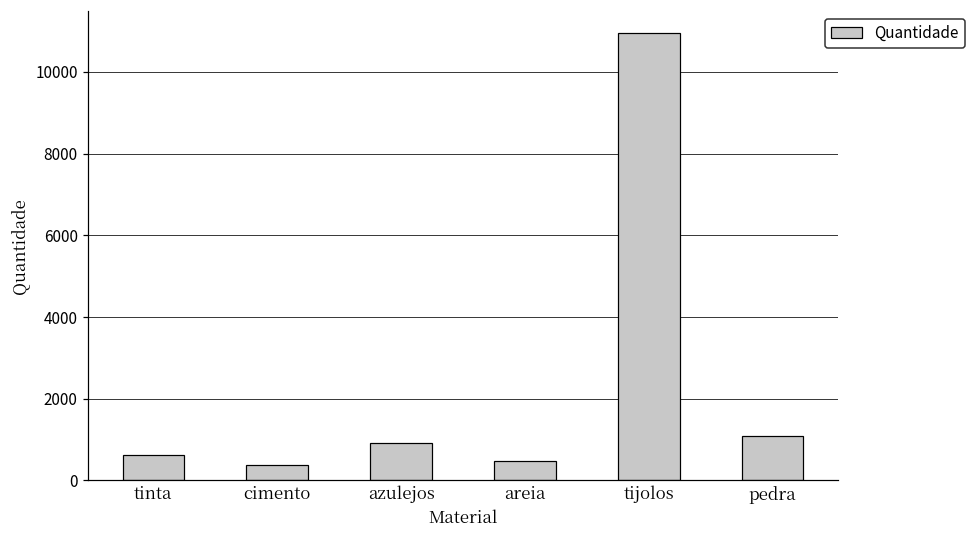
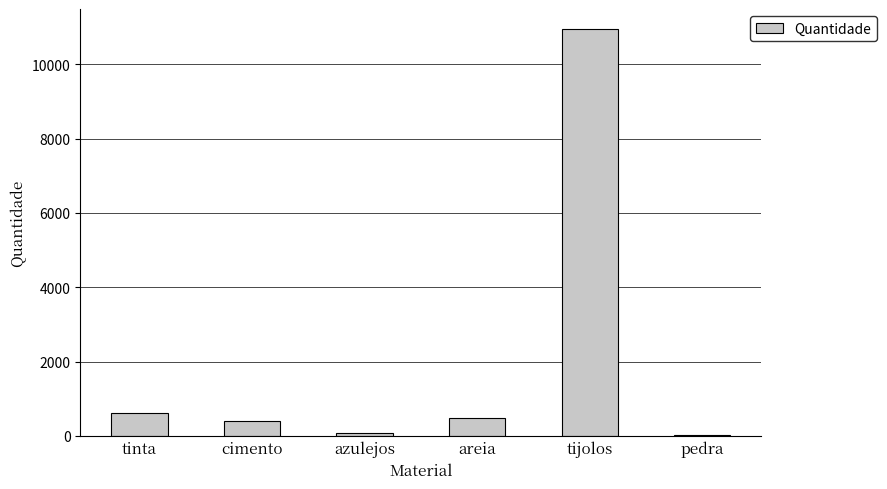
azulejos: 900 -> 100
pedra: 1100 -> 0
